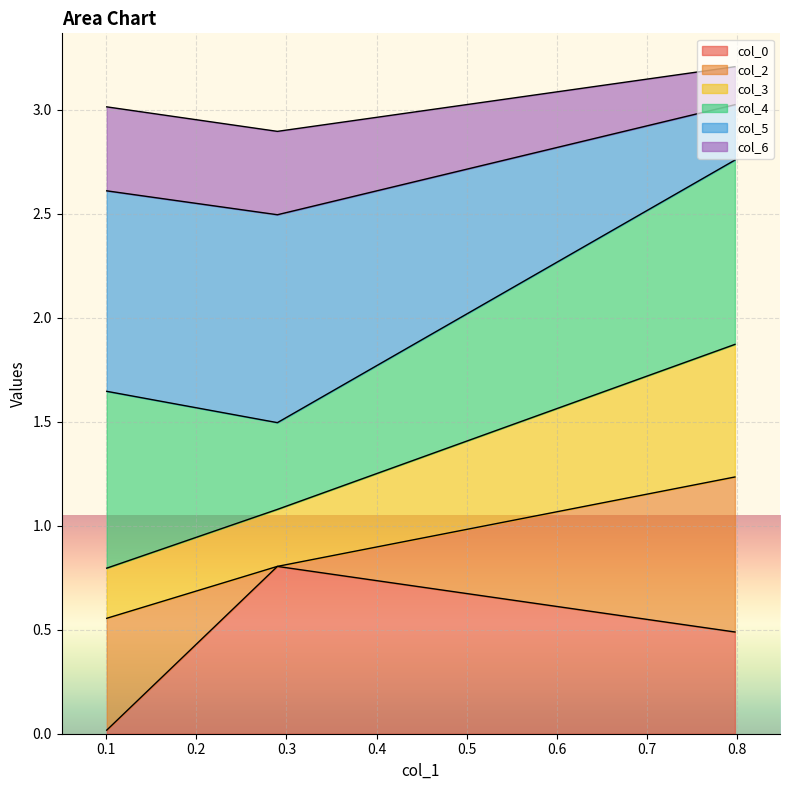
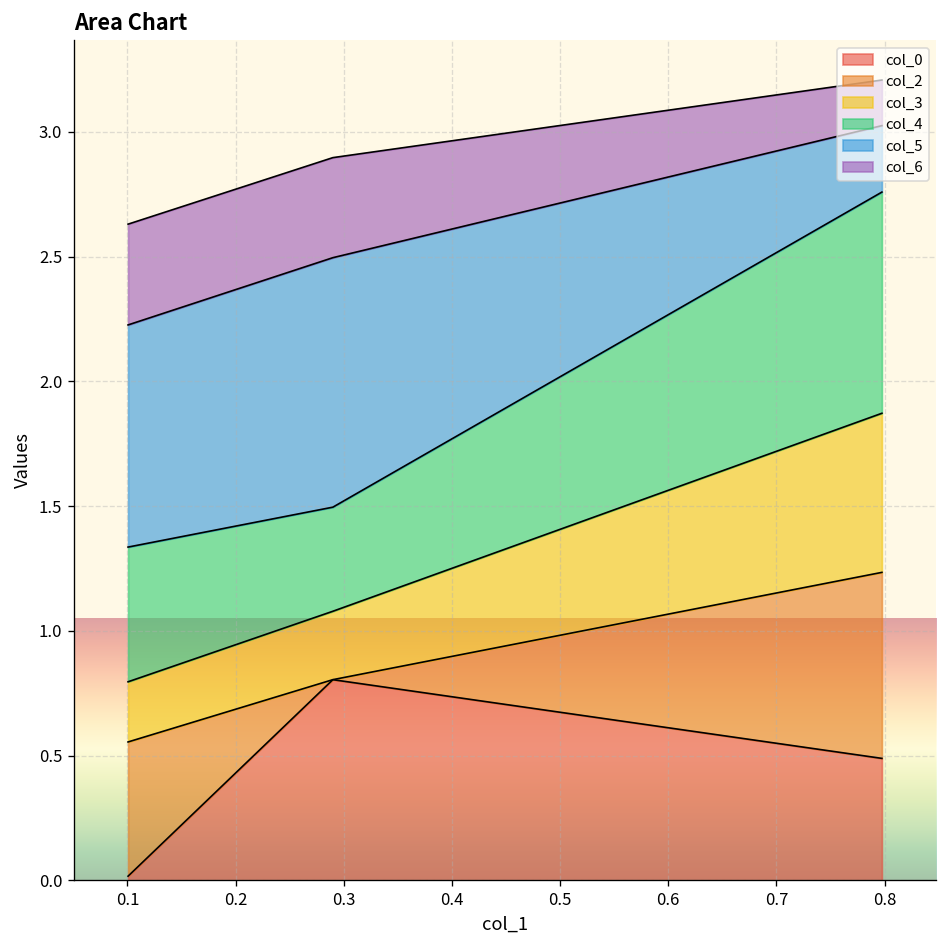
col_4, 0.1: 0.85 -> 0.54
col_5, 0.1: 0.96 -> 0.89
